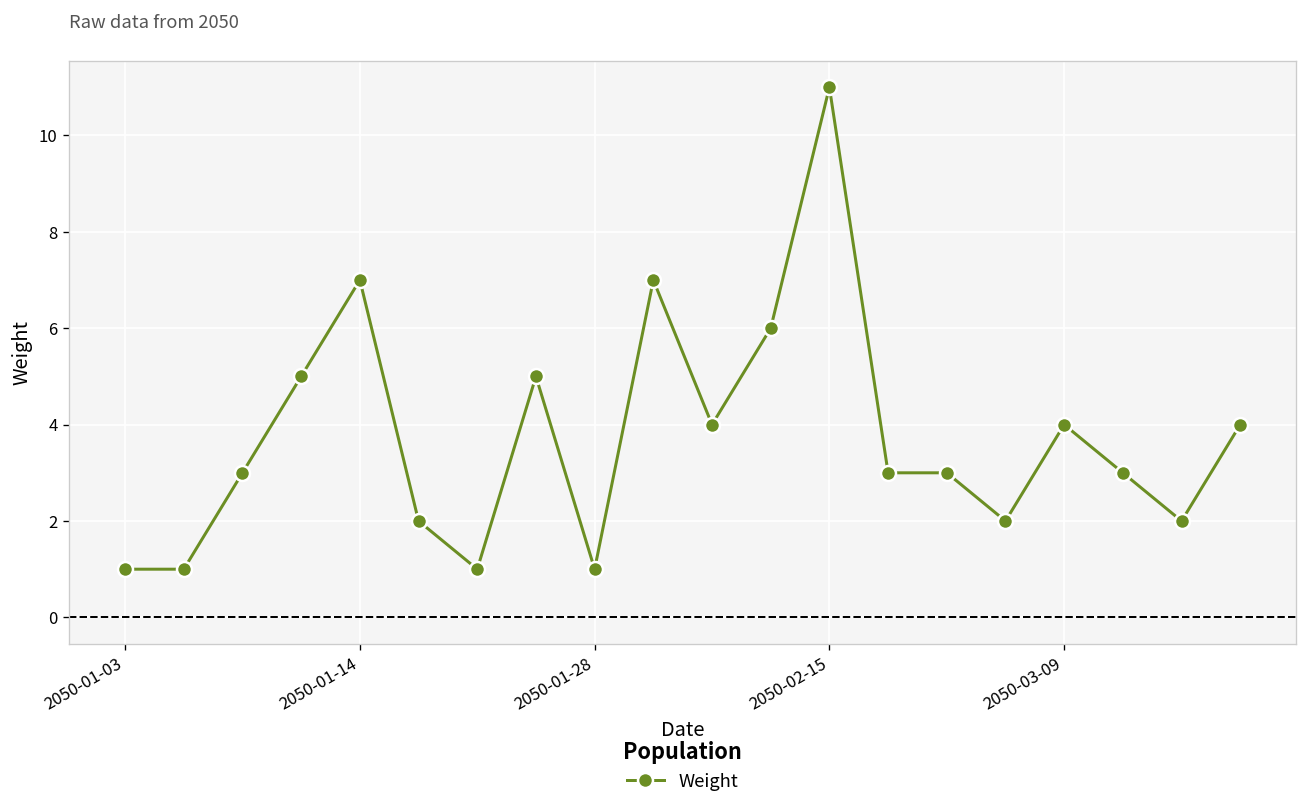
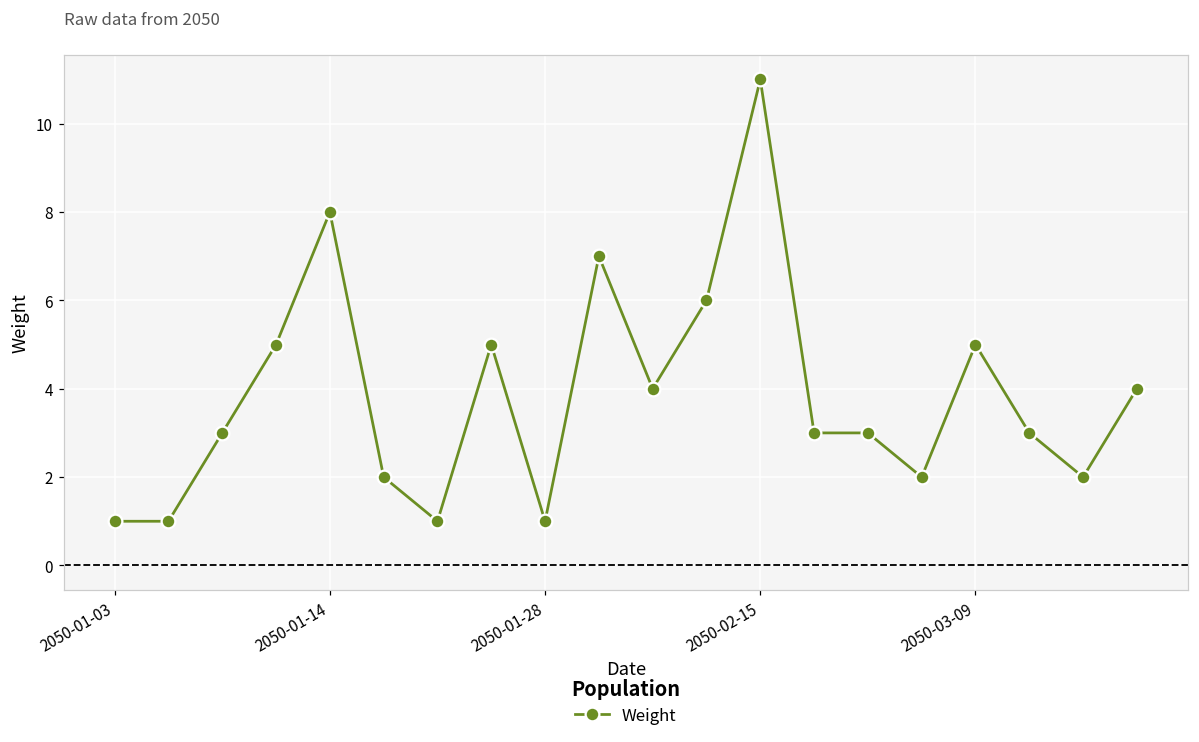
2050-01-14: 7 -> 8
2050-03-09: 4 -> 5
